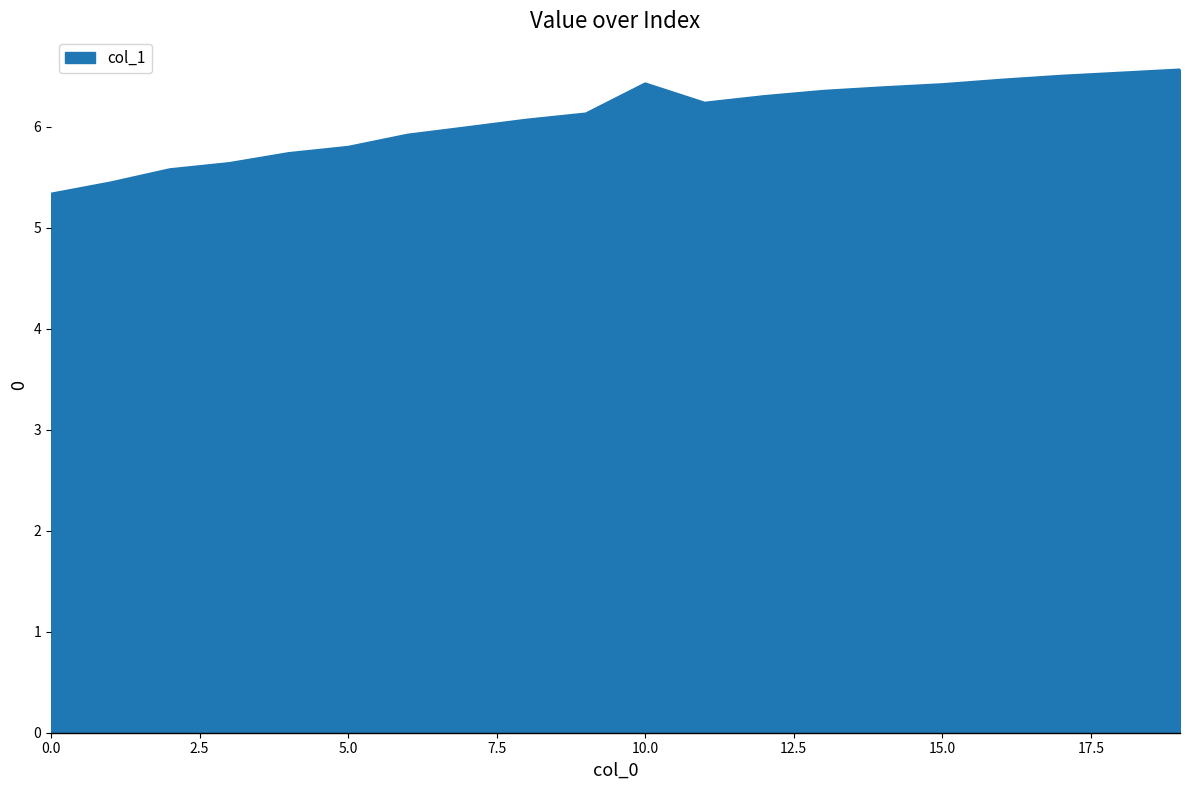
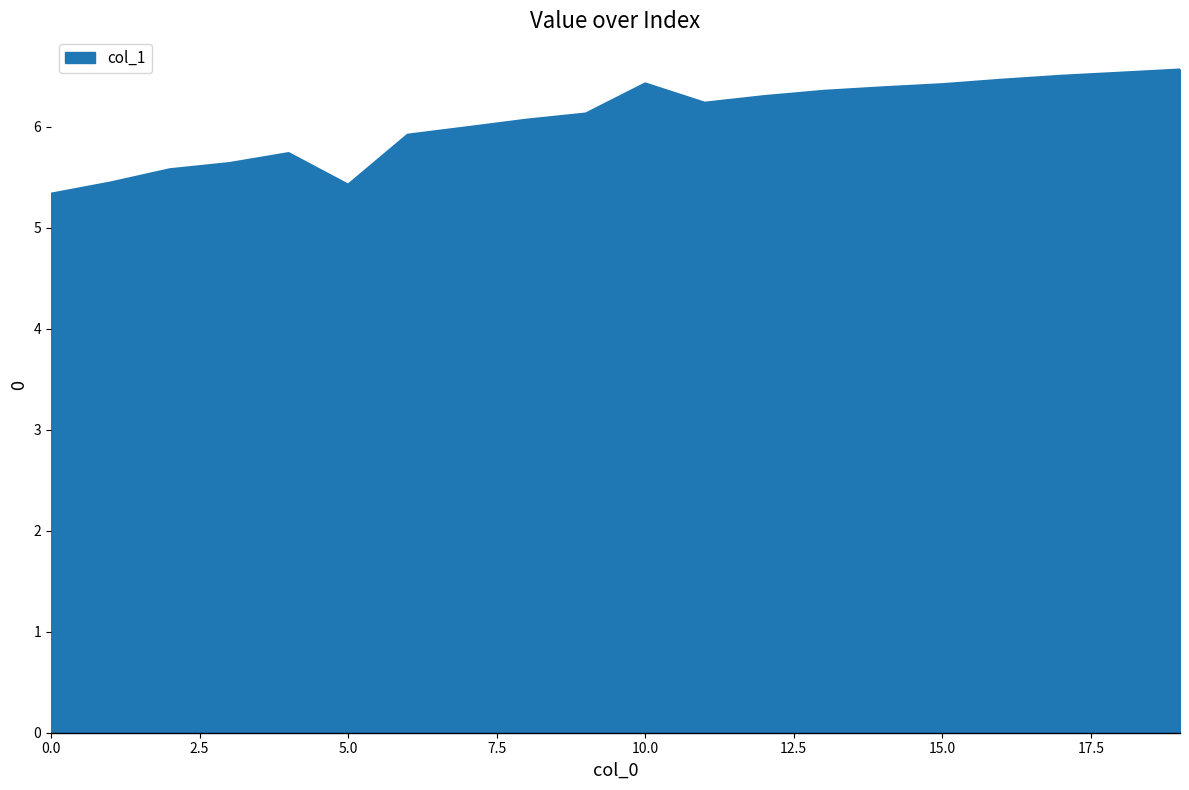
5.0: 5.80 -> 5.43
